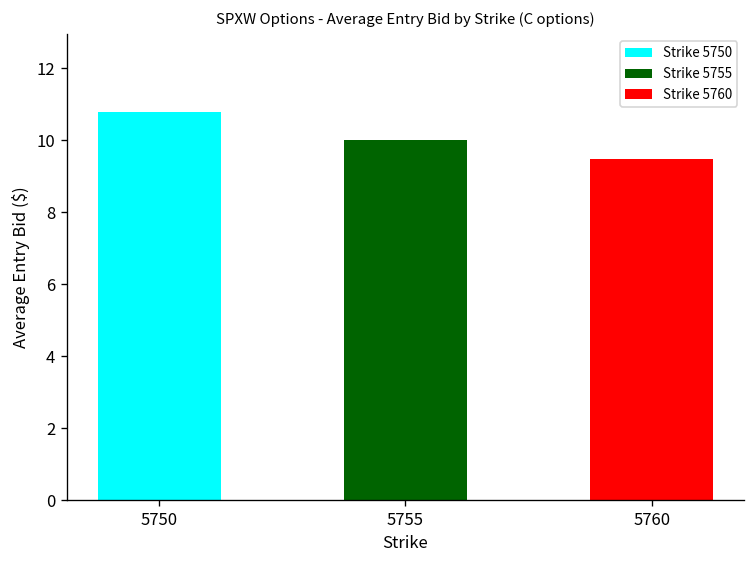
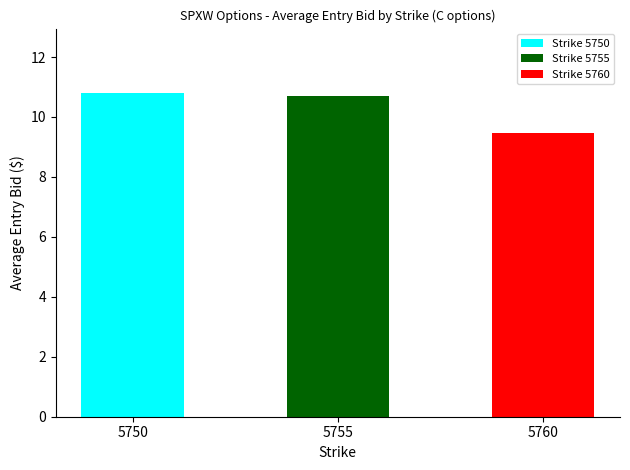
5755: 10.0 -> 10.7
